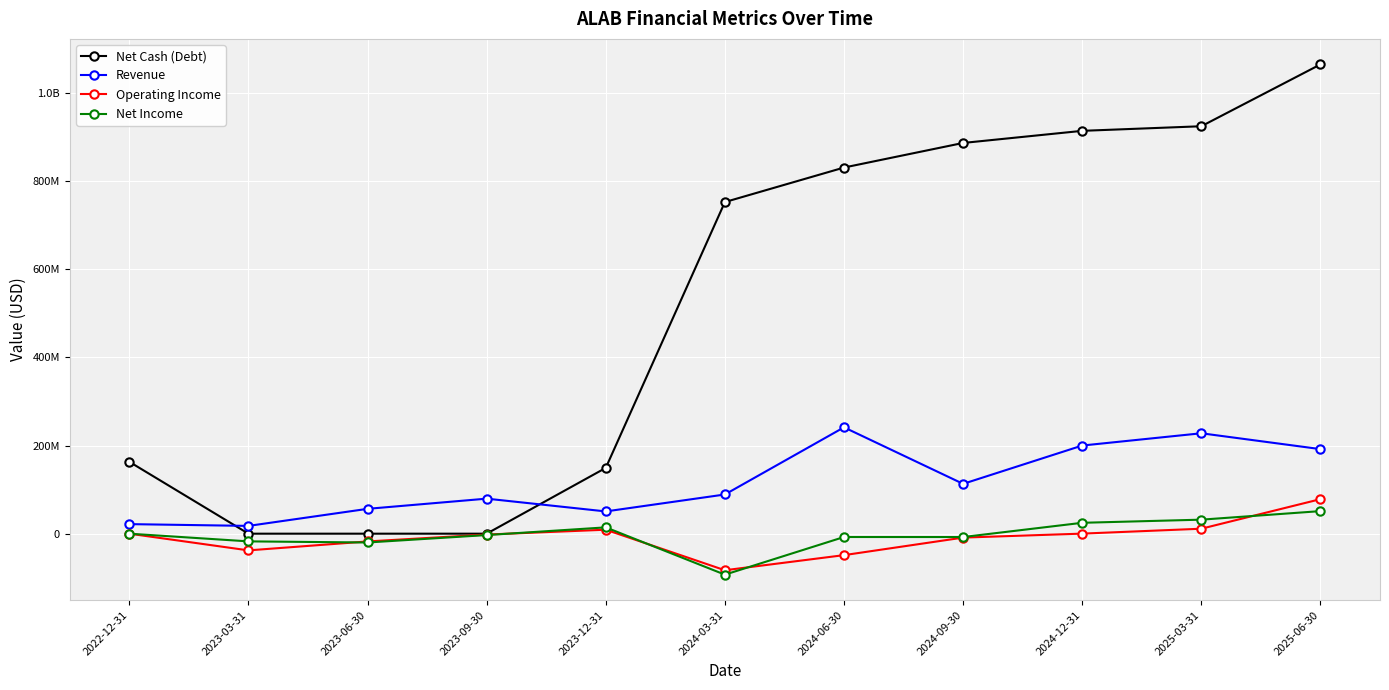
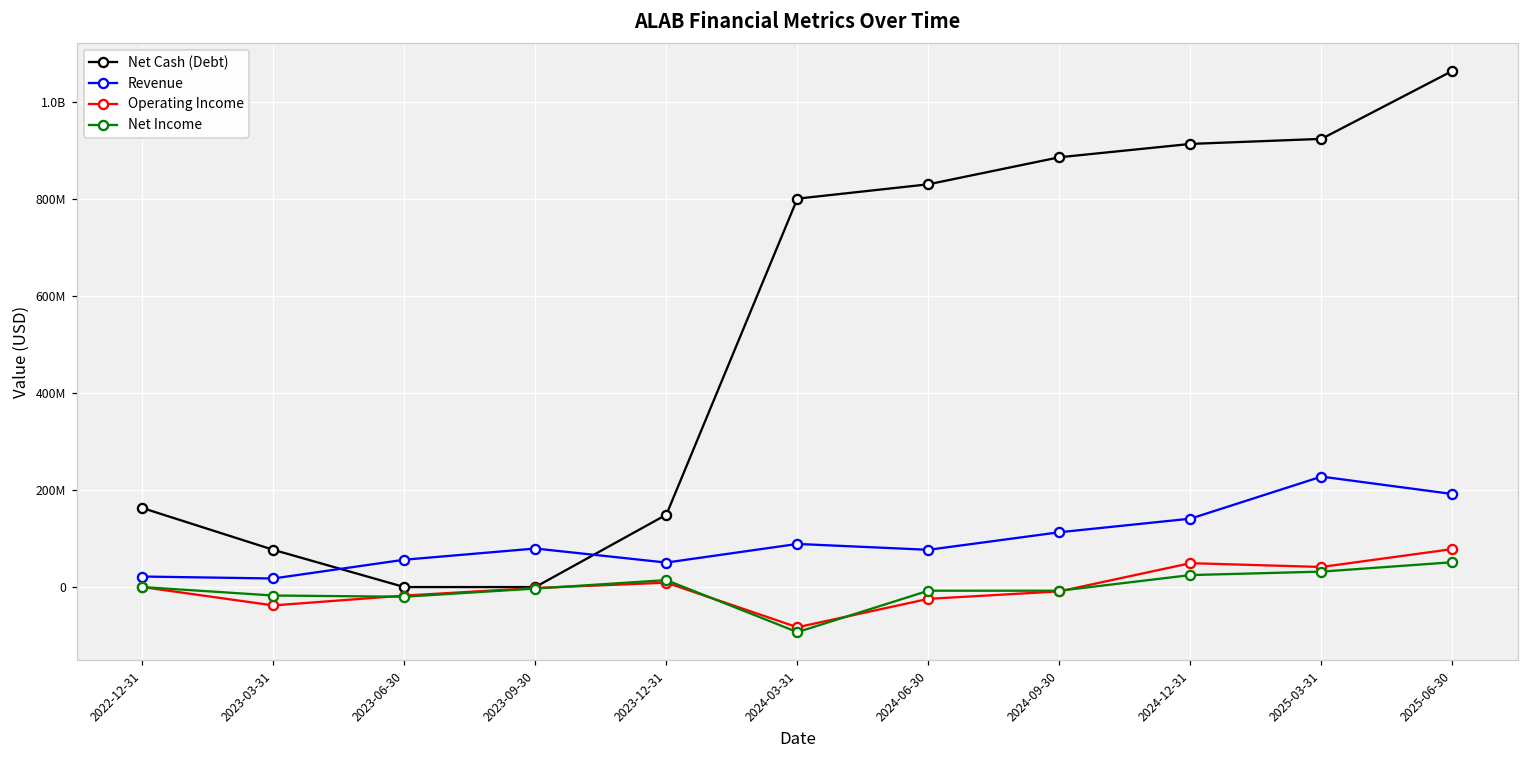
Net Cash (Debt), 2023-03-31: 0 -> 80000000
Net Cash (Debt), 2024-03-31: 750000000 -> 800000000
Revenue, 2024-06-30: 240000000 -> 80000000
Operating Income, 2024-06-30: -50000000 -> -20000000
Revenue, 2024-12-31: 200000000 -> 140000000
Operating Income, 2024-12-31: 0 -> 50000000
Operating Income, 2025-03-31: 10000000 -> 40000000
